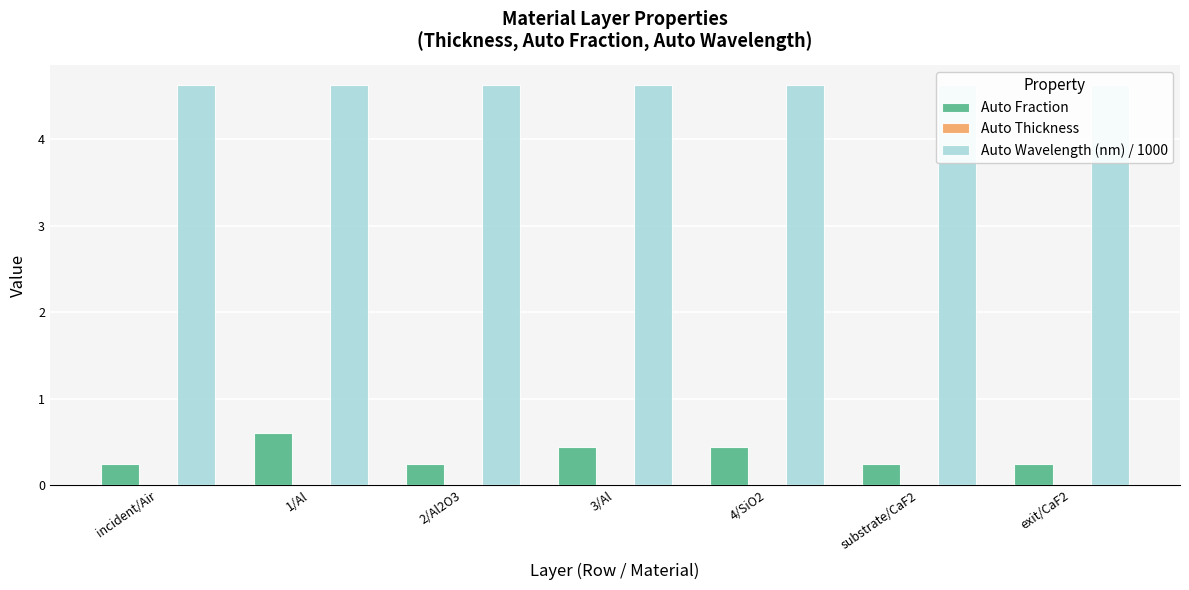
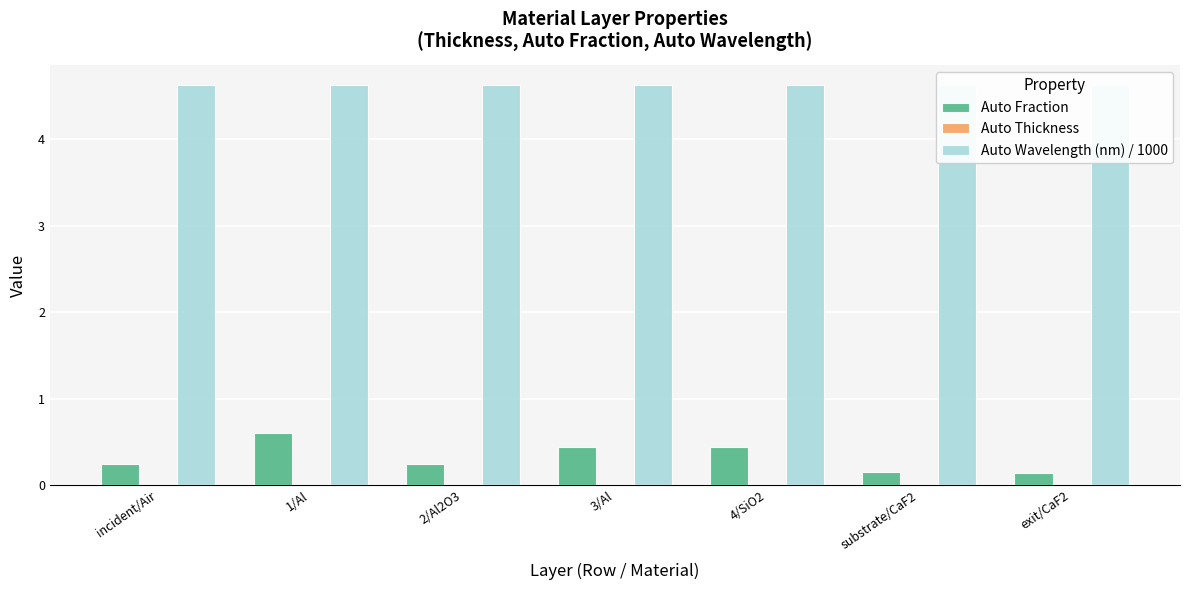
Auto Fraction, substrate/CaF2: 0.3 -> 0.2
Auto Fraction, exit/CaF2: 0.3 -> 0.1
